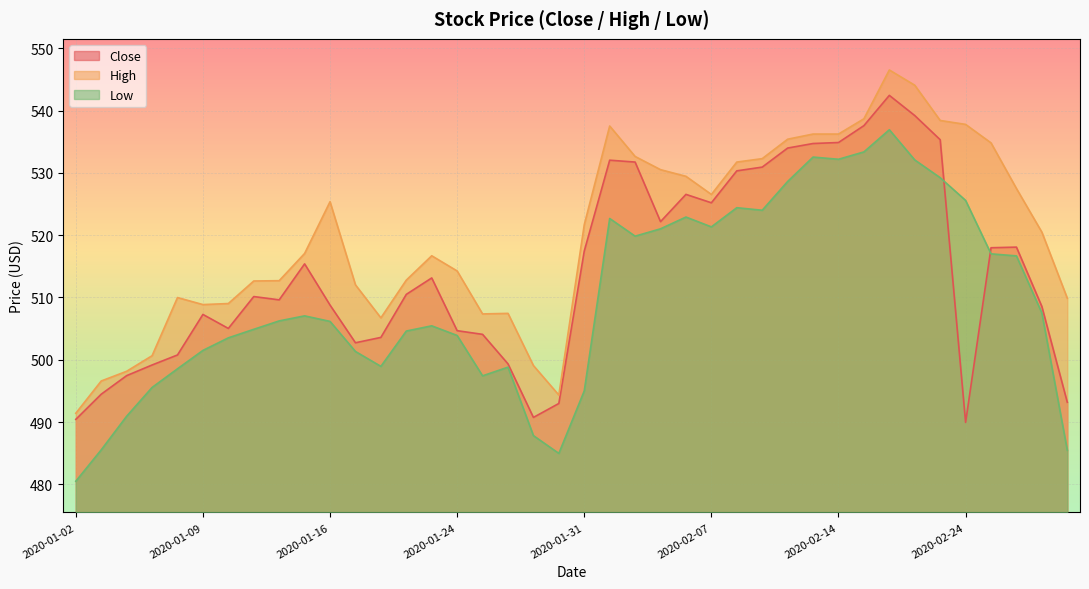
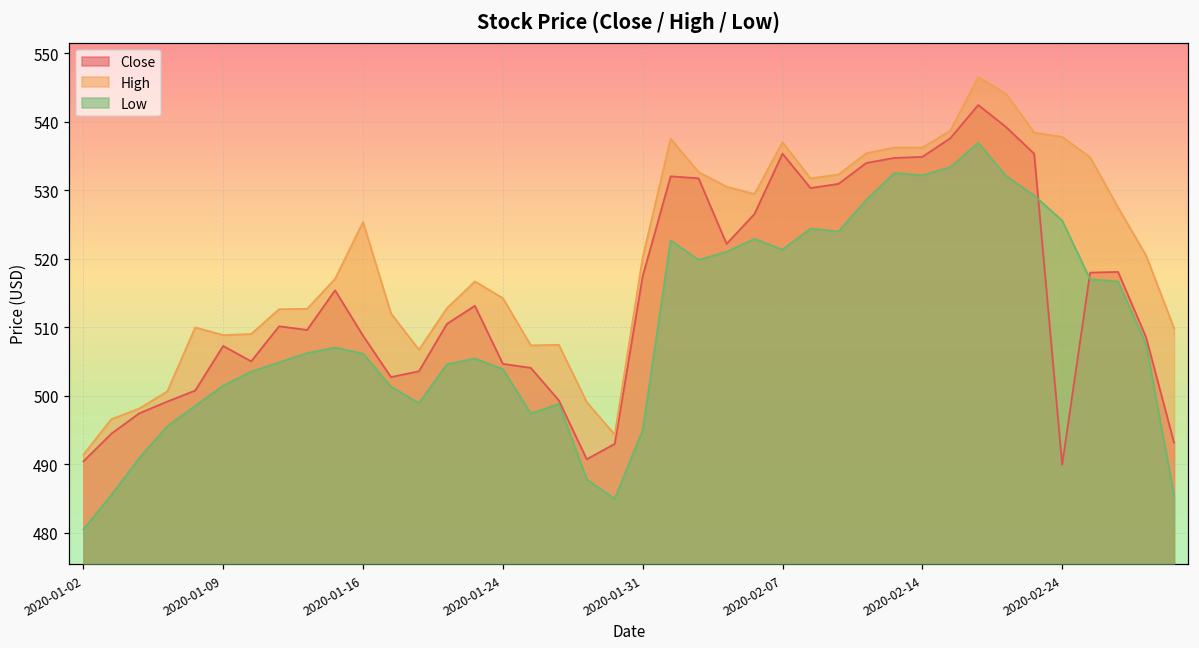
High, 2020-01-31: 522 -> 520
Close, 2020-02-07: 525 -> 535
High, 2020-02-07: 527 -> 537
